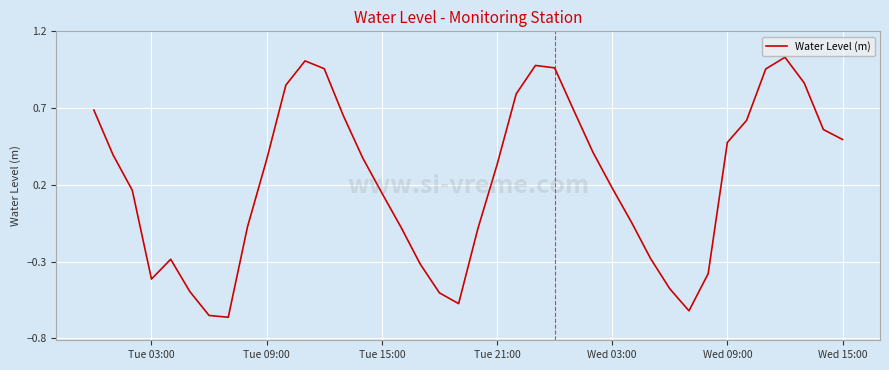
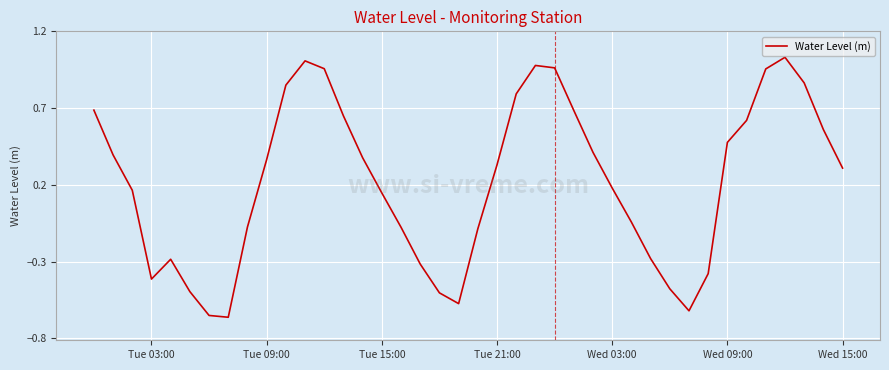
Wed 15:00: 0.50 -> 0.31
